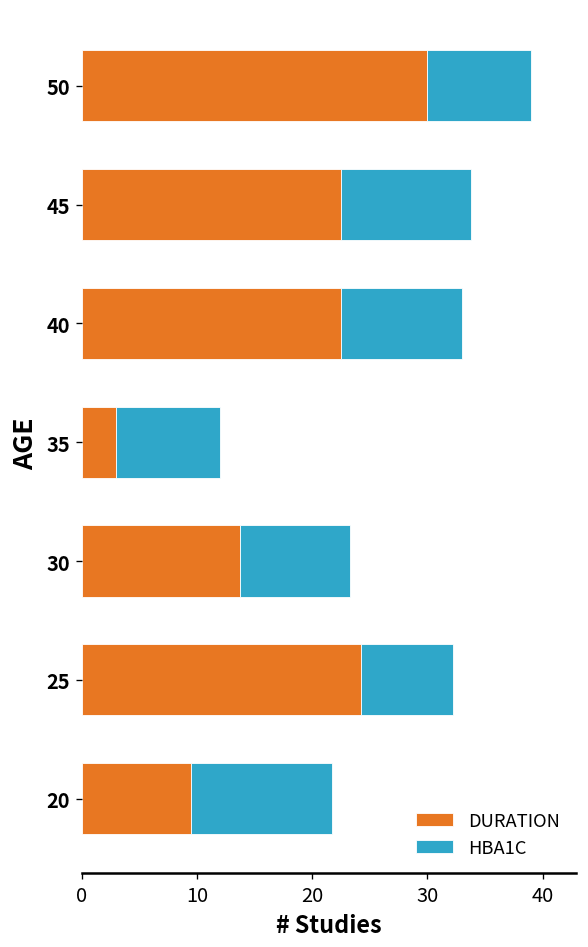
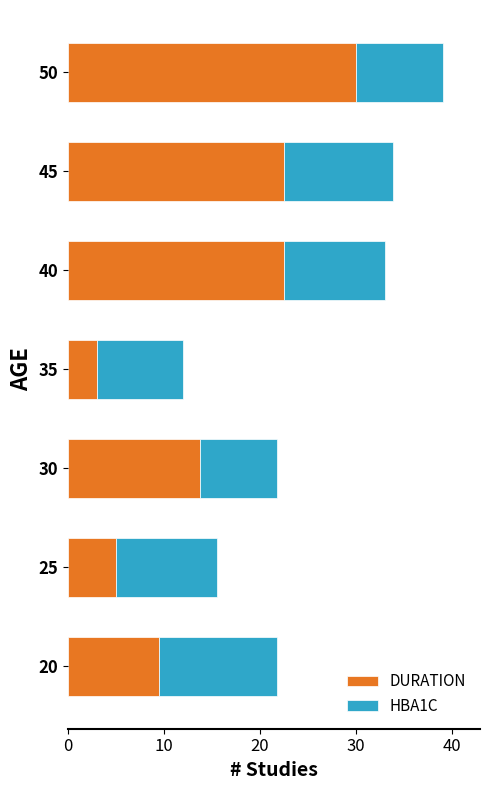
HBA1C, 30: 10 -> 8
DURATION, 25: 24 -> 5
HBA1C, 25: 8 -> 11
